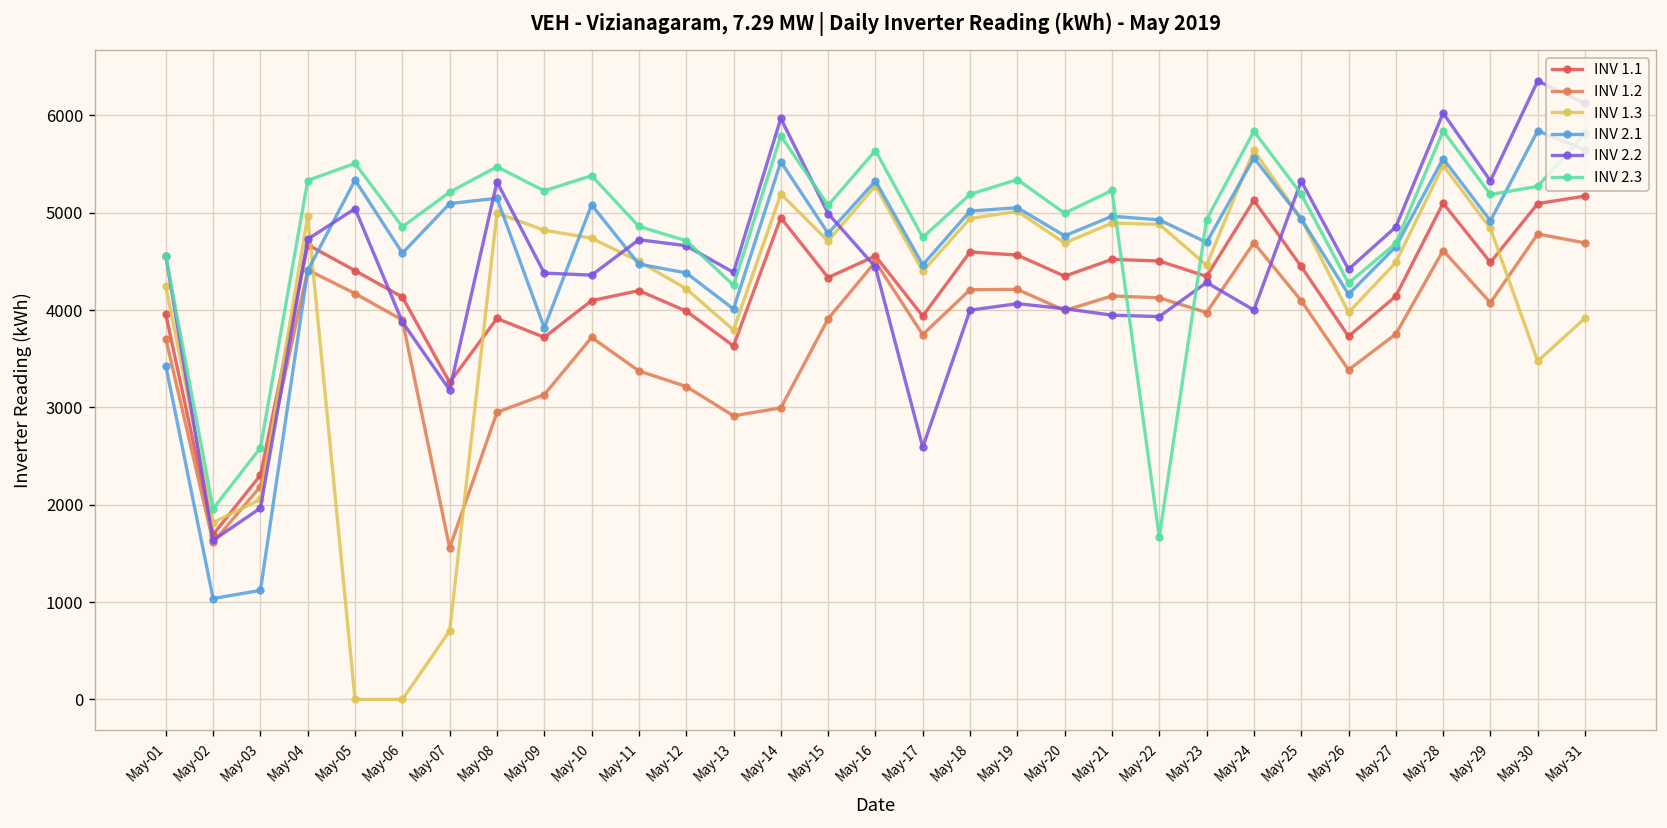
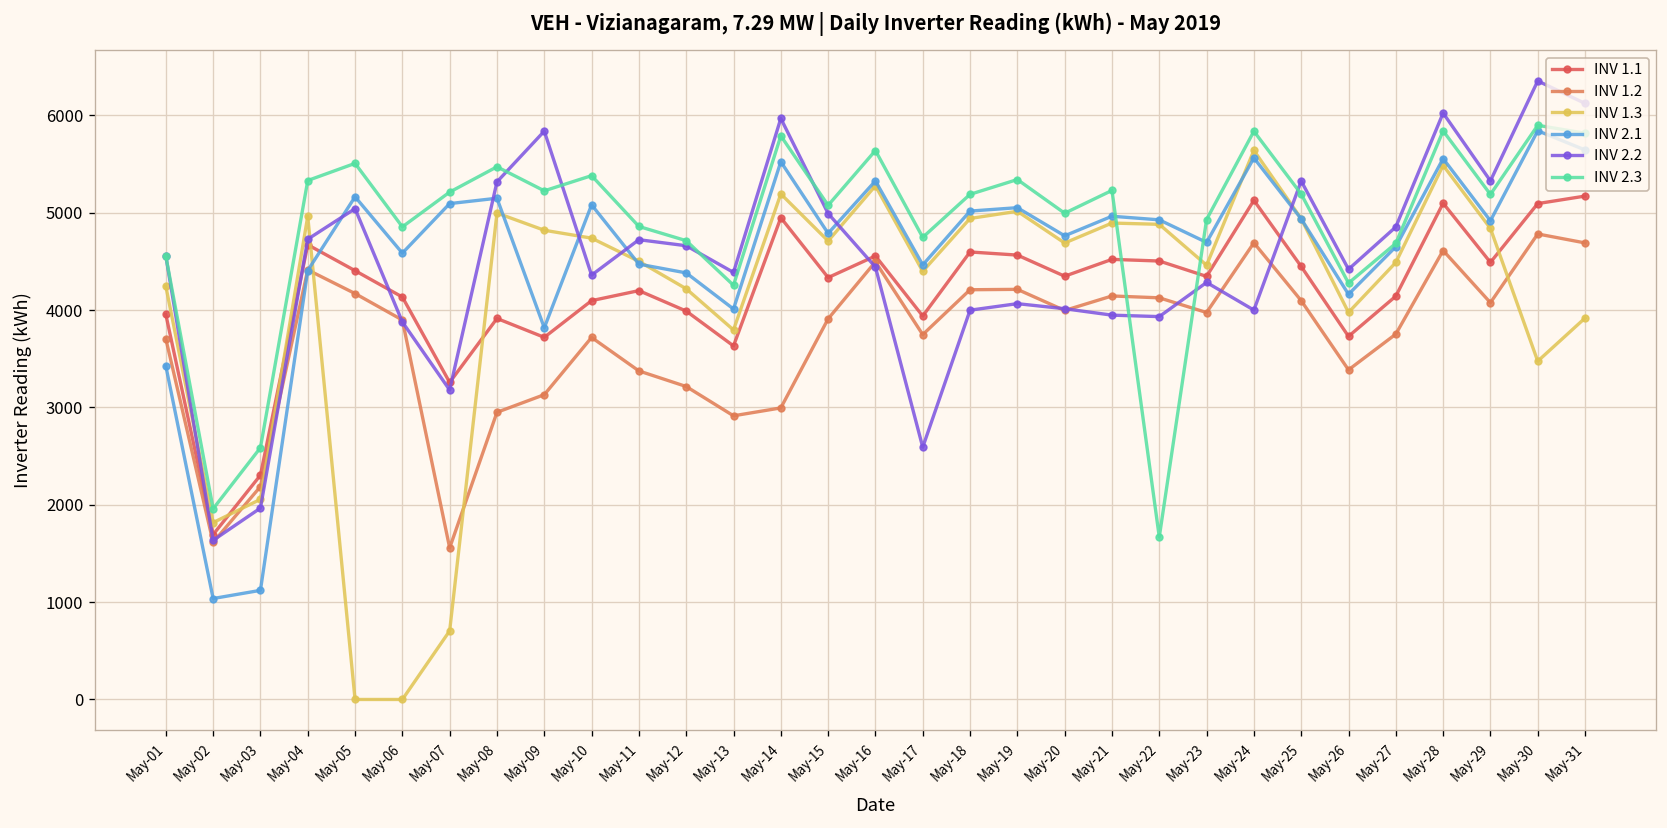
INV 2.1, May-05: 5300 -> 5200
INV 2.2, May-09: 4400 -> 5800
INV 2.3, May-30: 5300 -> 5900
